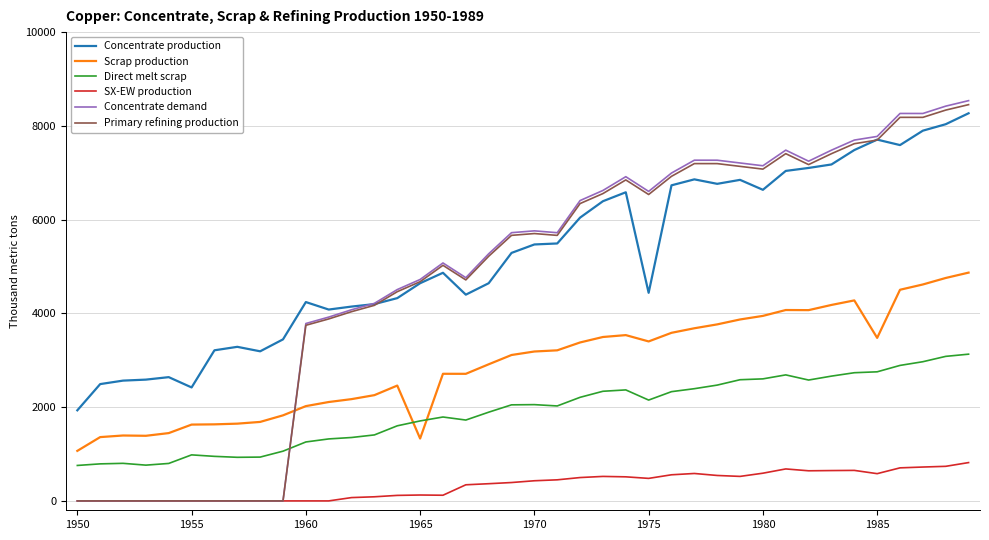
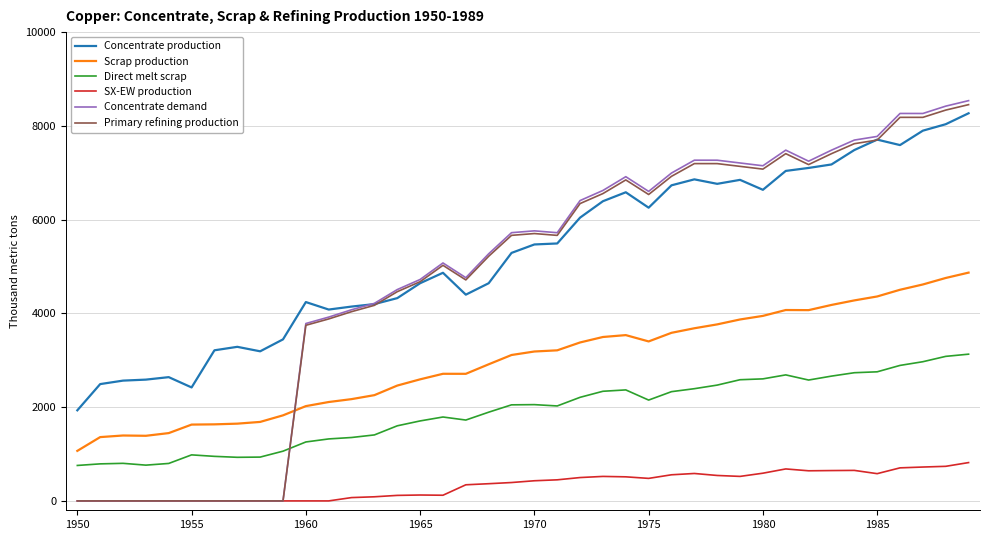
Scrap production, 1965: 1300 -> 2600
Concentrate production, 1975: 4400 -> 6300
Scrap production, 1985: 3500 -> 4400
